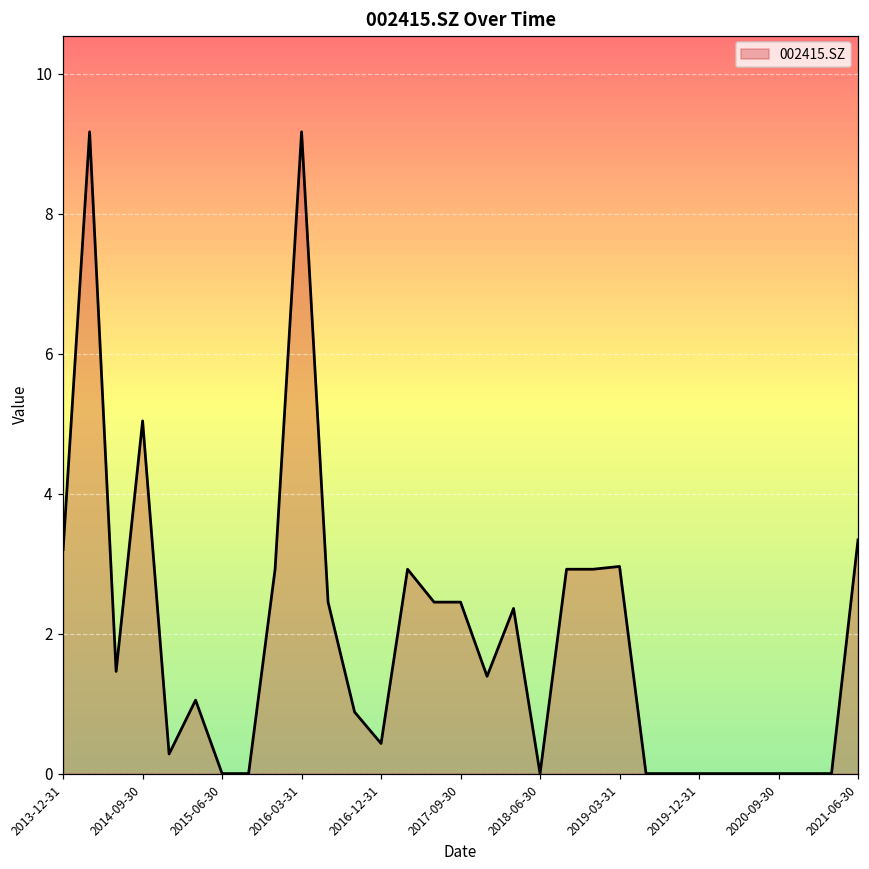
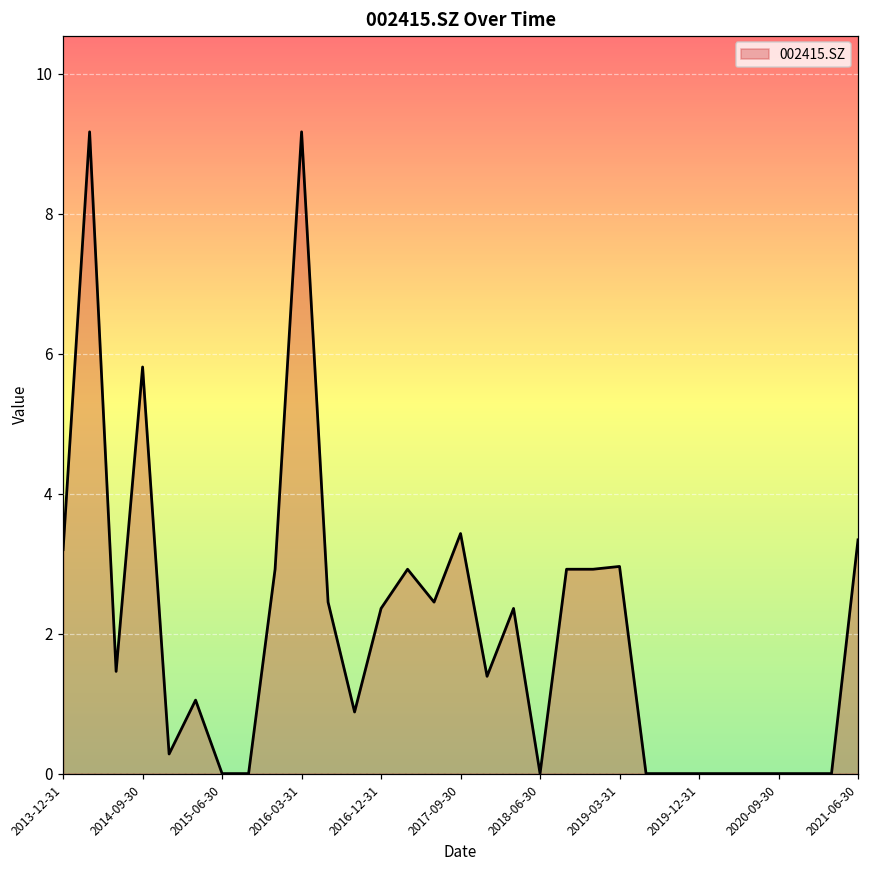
2014-09-30: 5.0 -> 5.8
2016-12-31: 0.4 -> 2.4
2017-09-30: 2.5 -> 3.4
